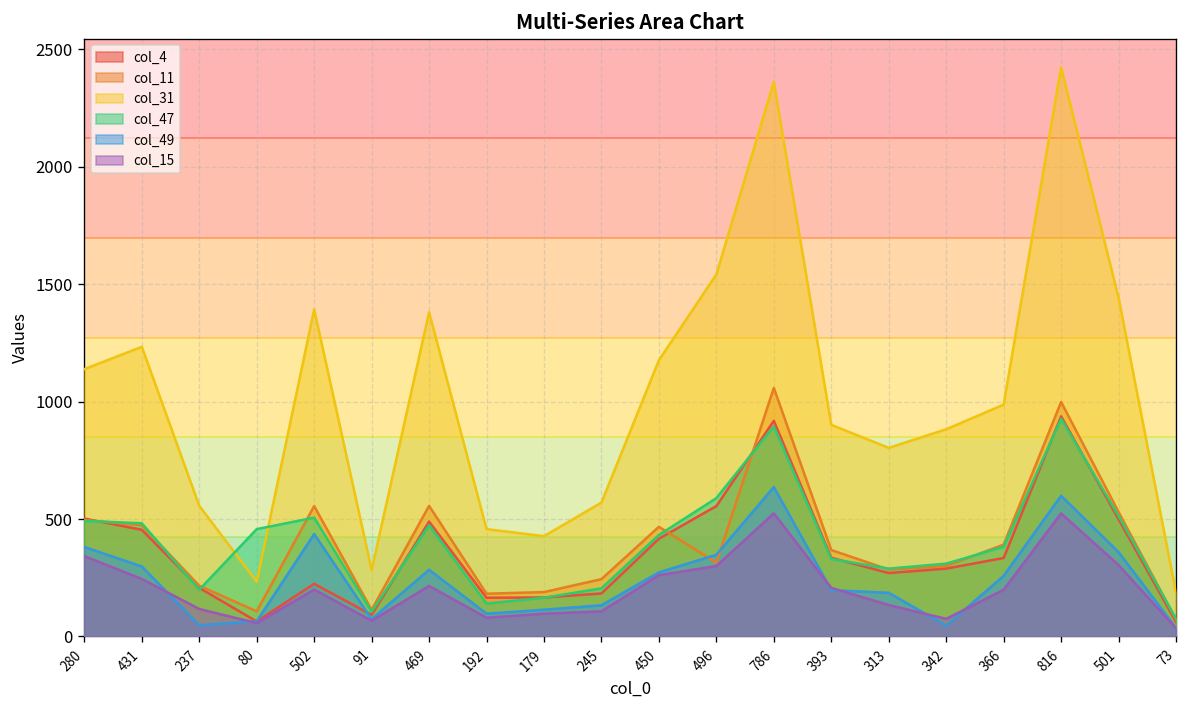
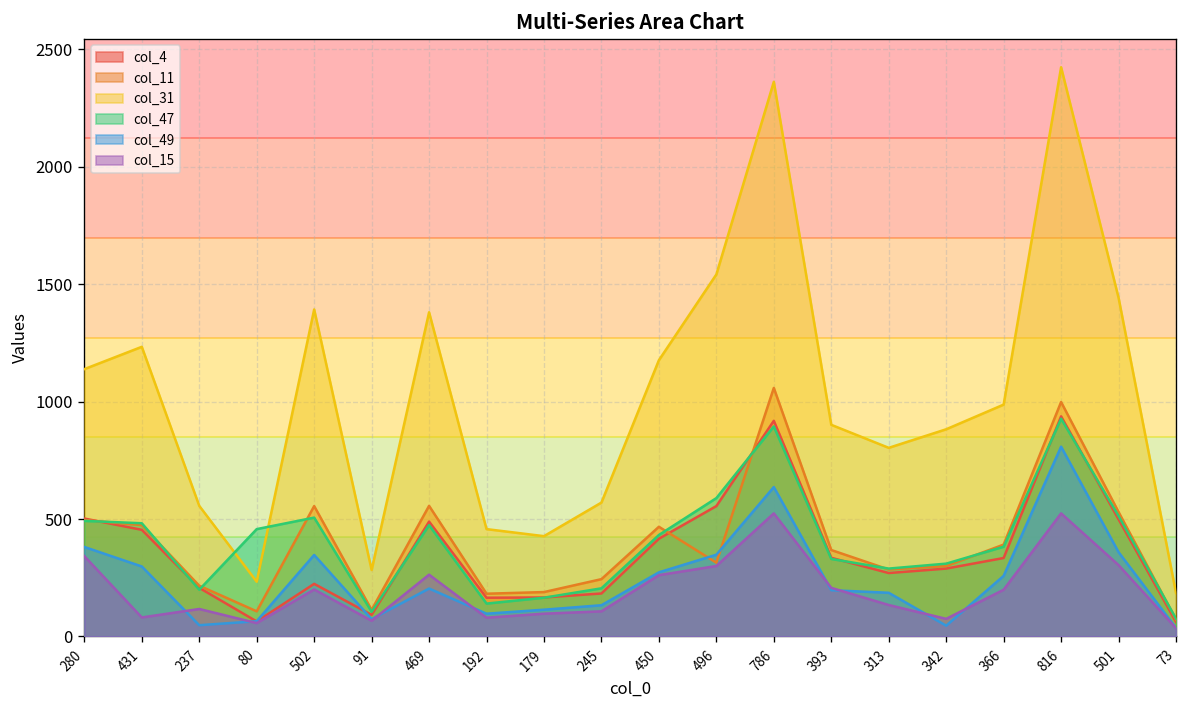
col_15, 431: 250 -> 80
col_49, 502: 440 -> 350
col_49, 469: 280 -> 200
col_15, 469: 220 -> 260
col_49, 816: 600 -> 810
